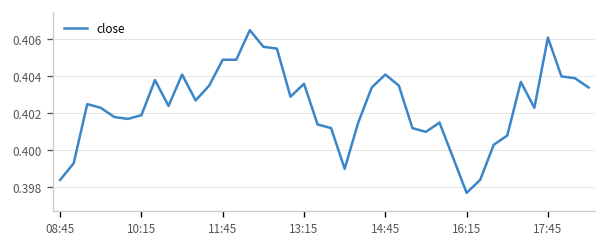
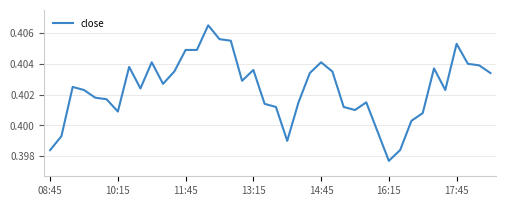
10:15: 0.4019 -> 0.4009
17:45: 0.4061 -> 0.4053
